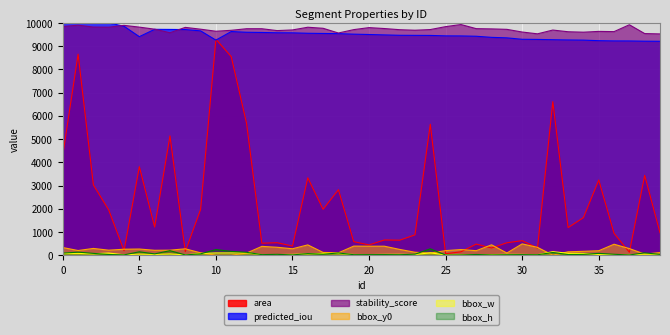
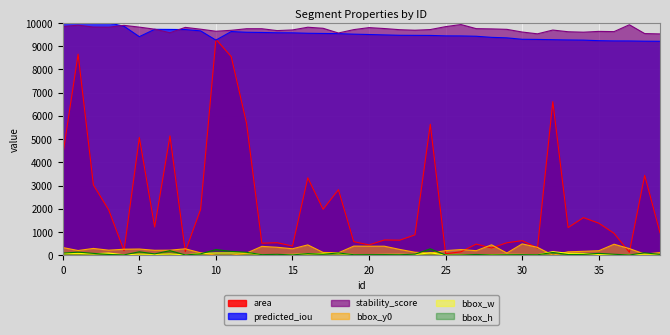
area, 5: 3800 -> 5100
area, 35: 3200 -> 1400
